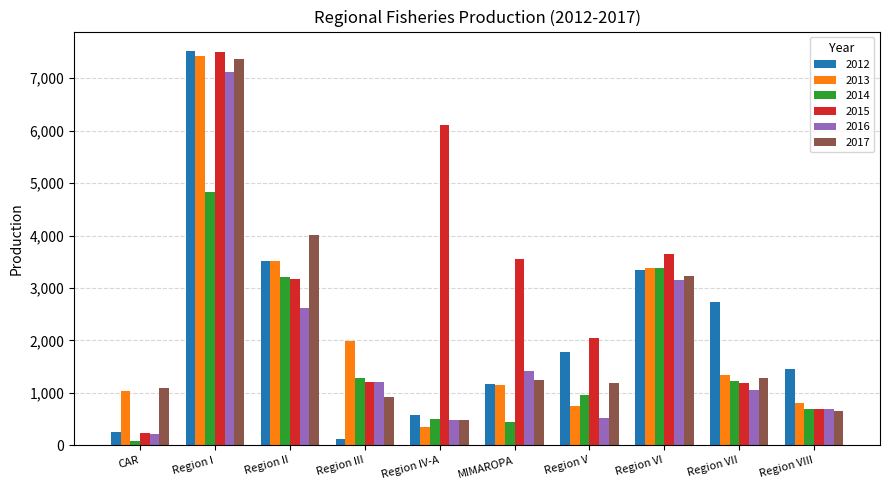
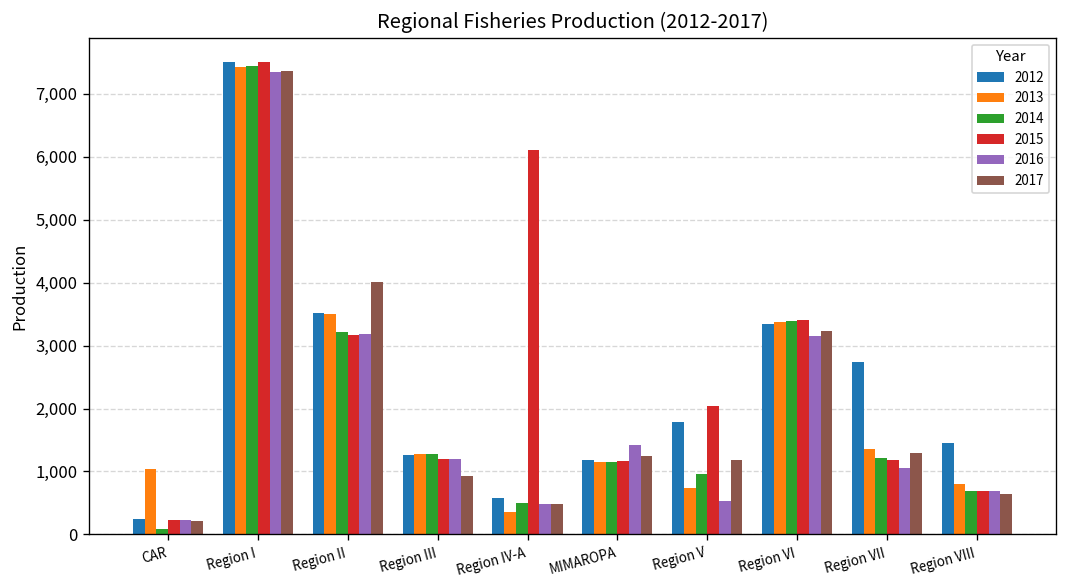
2017, CAR: 1,100 -> 200
2014, Region I: 4,800 -> 7,400
2016, Region I: 7,100 -> 7,400
2016, Region II: 2,600 -> 3,200
2012, Region III: 100 -> 1,300
2013, Region III: 2,000 -> 1,300
2014, MIMAROPA: 400 -> 1,200
2015, MIMAROPA: 3,600 -> 1,200
2015, Region VI: 3,700 -> 3,400
